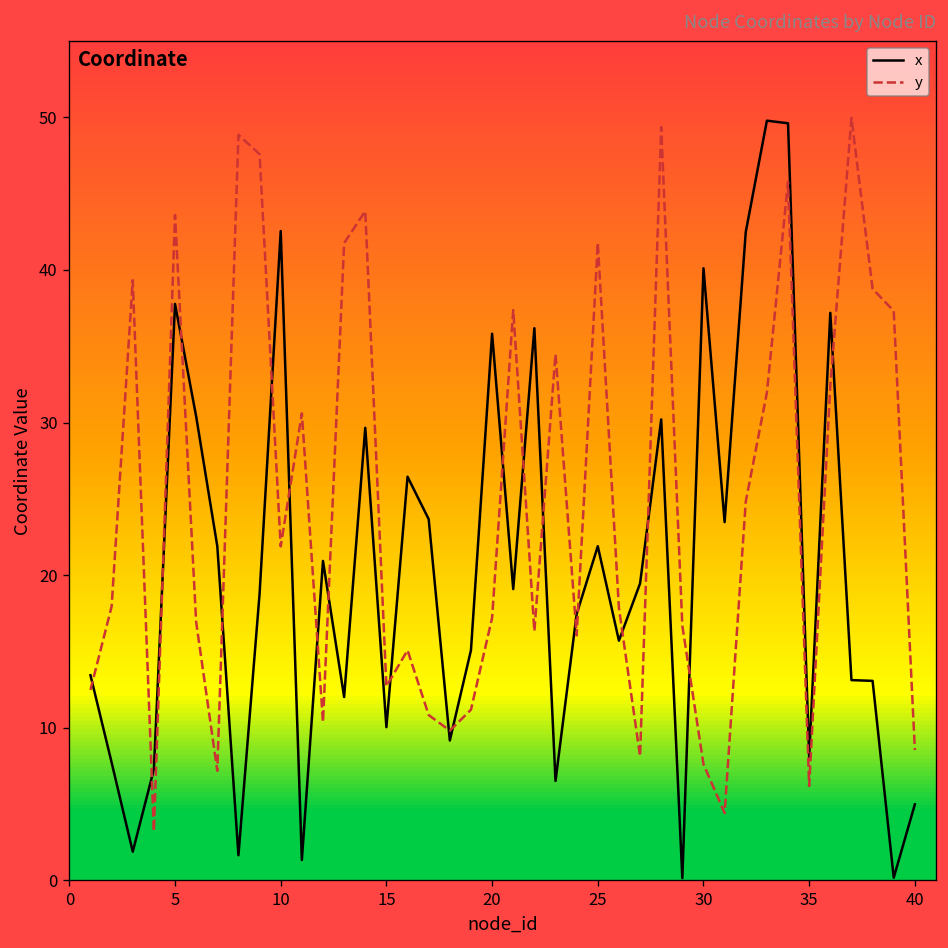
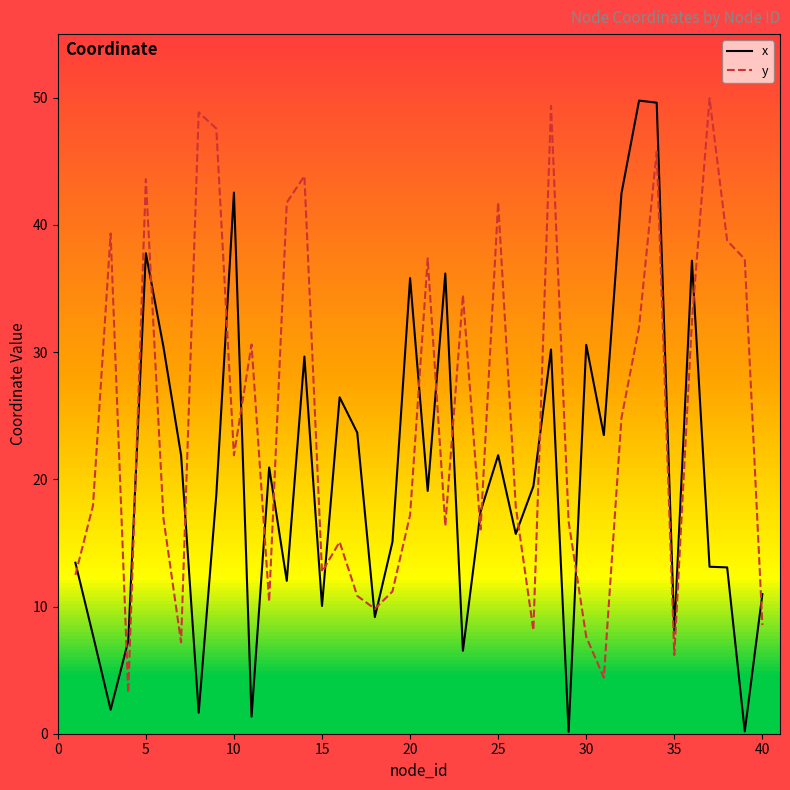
x, 30: 40.1 -> 30.6
x, 40: 5.0 -> 11.0
